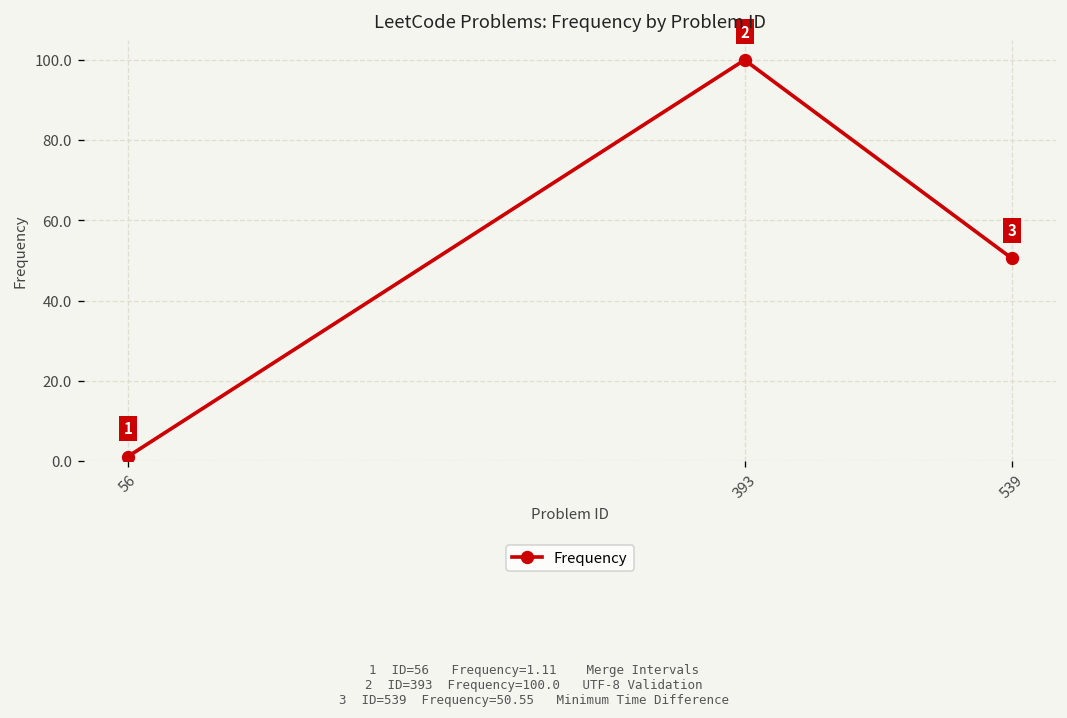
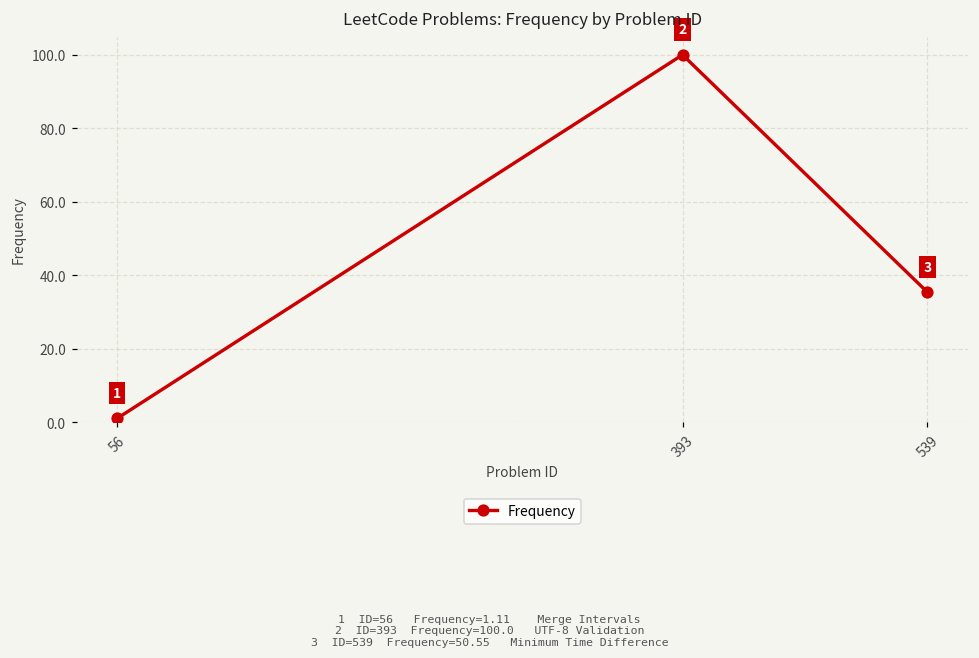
539: 51 -> 35
